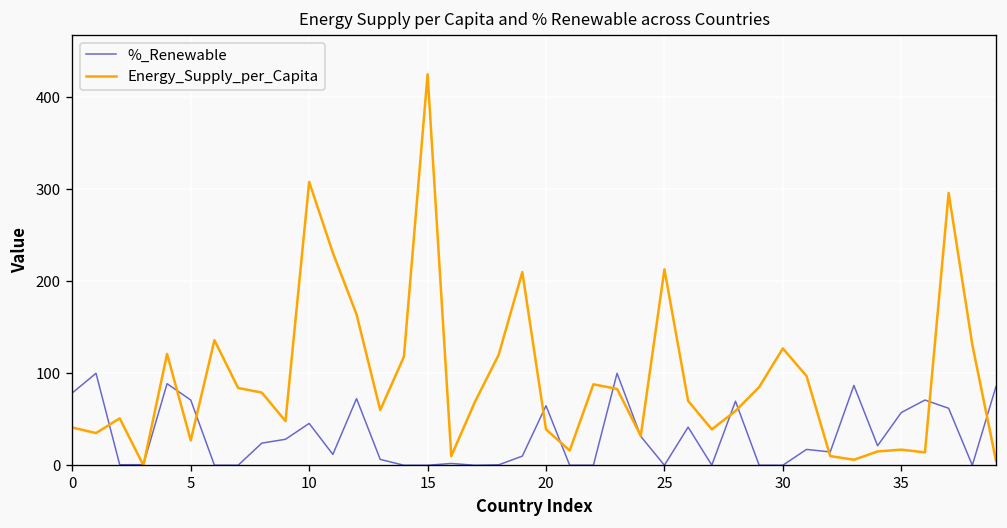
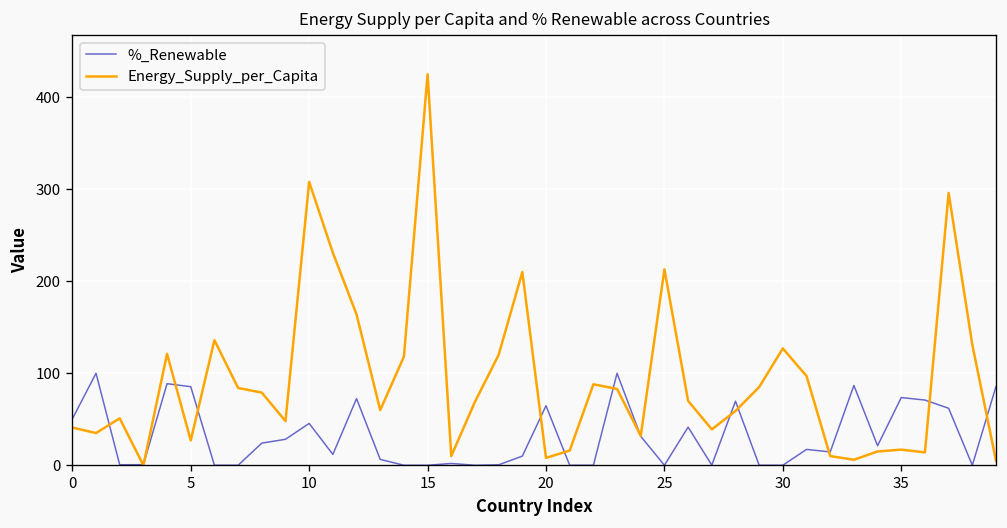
%_Renewable, 0: 80 -> 50
%_Renewable, 5: 70 -> 90
Energy_Supply_per_Capita, 20: 40 -> 10
%_Renewable, 35: 60 -> 70
